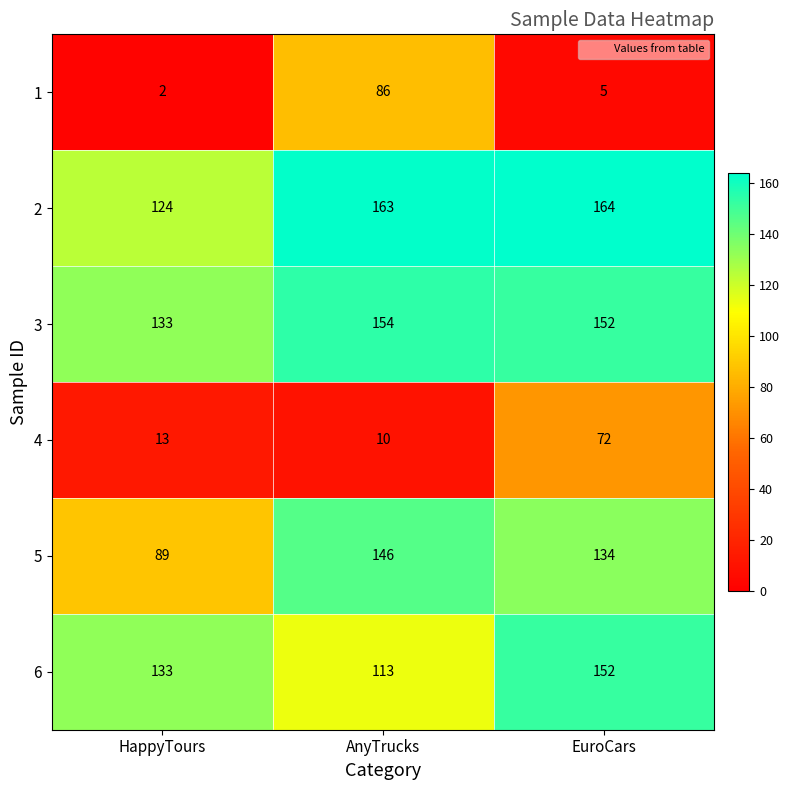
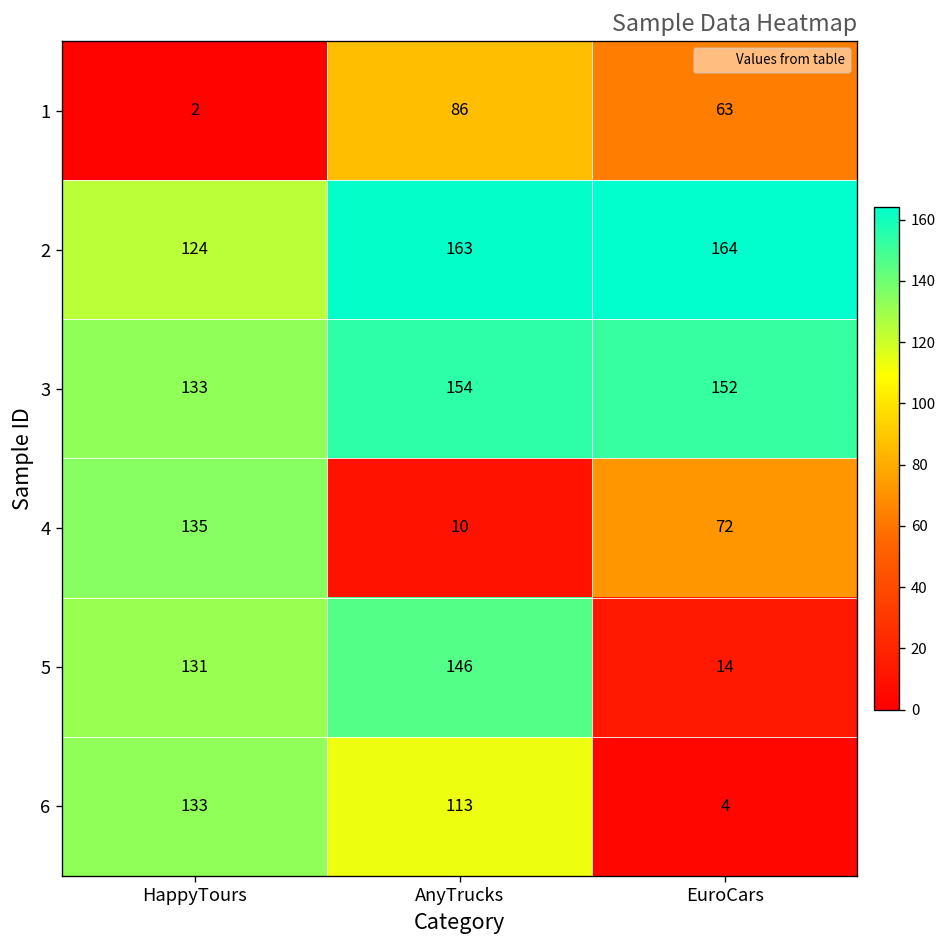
1, EuroCars: 5 -> 63
4, HappyTours: 13 -> 135
5, HappyTours: 89 -> 131
5, EuroCars: 134 -> 14
6, EuroCars: 152 -> 4
